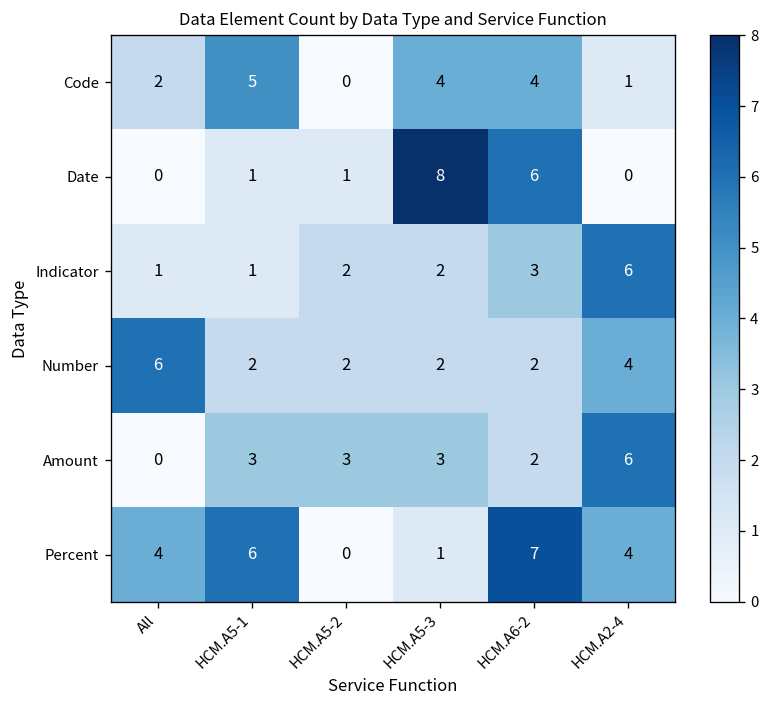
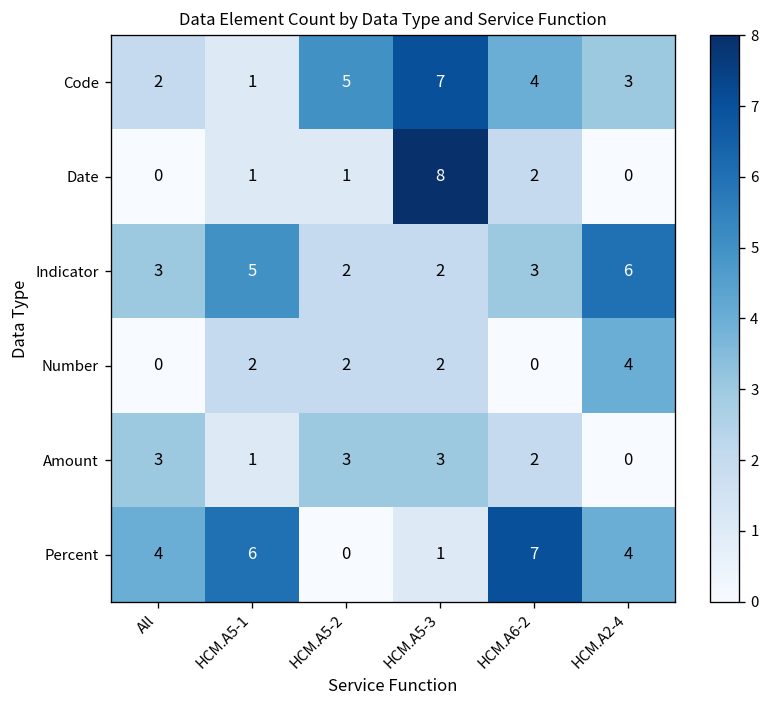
Code, HCM.A5-1: 5 -> 1
Code, HCM.A5-2: 0 -> 5
Code, HCM.A5-3: 4 -> 7
Code, HCM.A2-4: 1 -> 3
Date, HCM.A6-2: 6 -> 2
Indicator, All: 1 -> 3
Indicator, HCM.A5-1: 1 -> 5
Number, All: 6 -> 0
Number, HCM.A6-2: 2 -> 0
Amount, All: 0 -> 3
Amount, HCM.A5-1: 3 -> 1
Amount, HCM.A2-4: 6 -> 0
